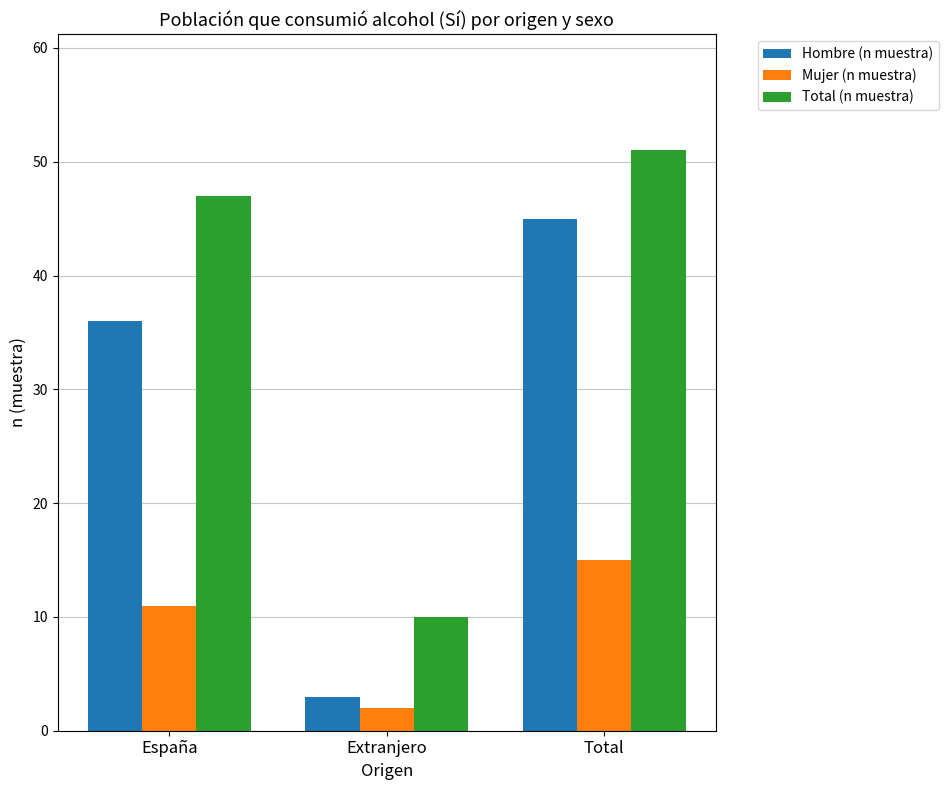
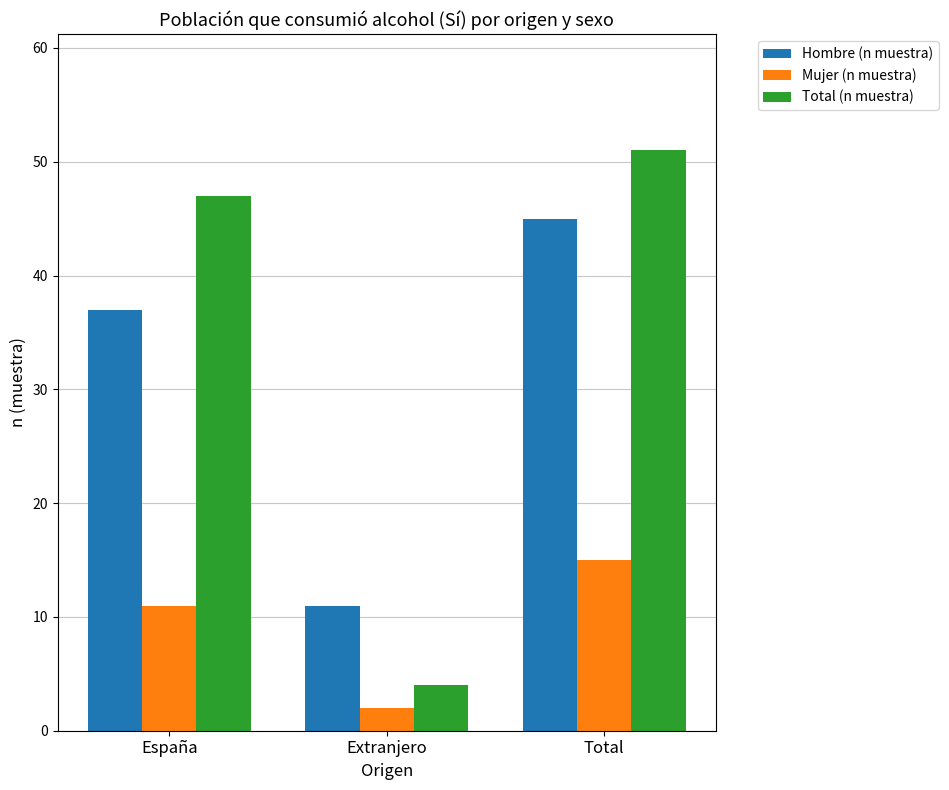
Hombre (n muestra), España: 36 -> 37
Hombre (n muestra), Extranjero: 3 -> 11
Total (n muestra), Extranjero: 10 -> 4
